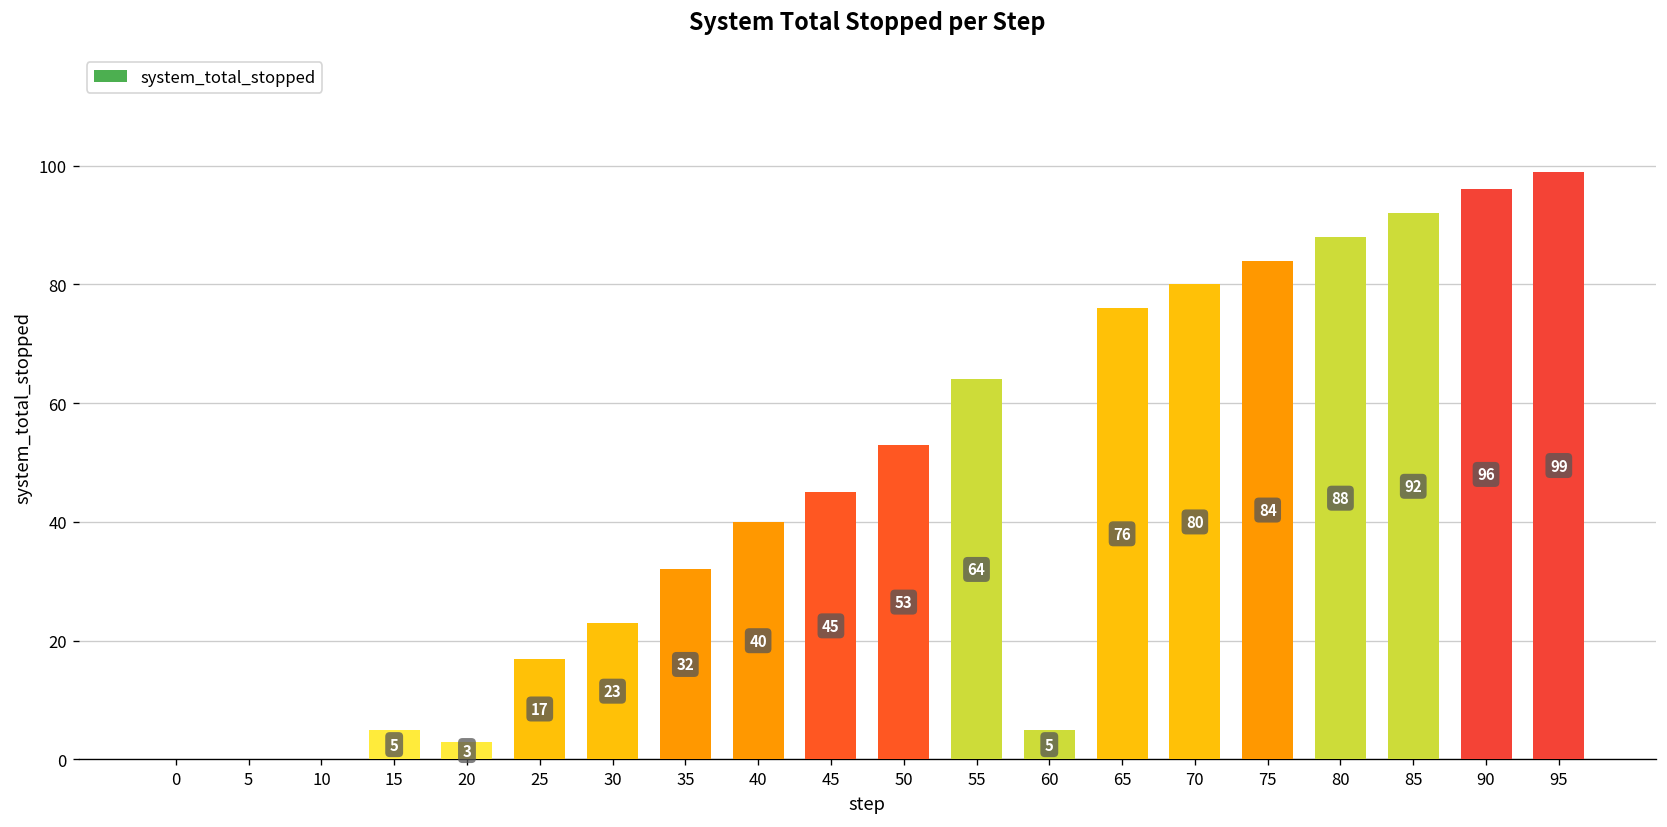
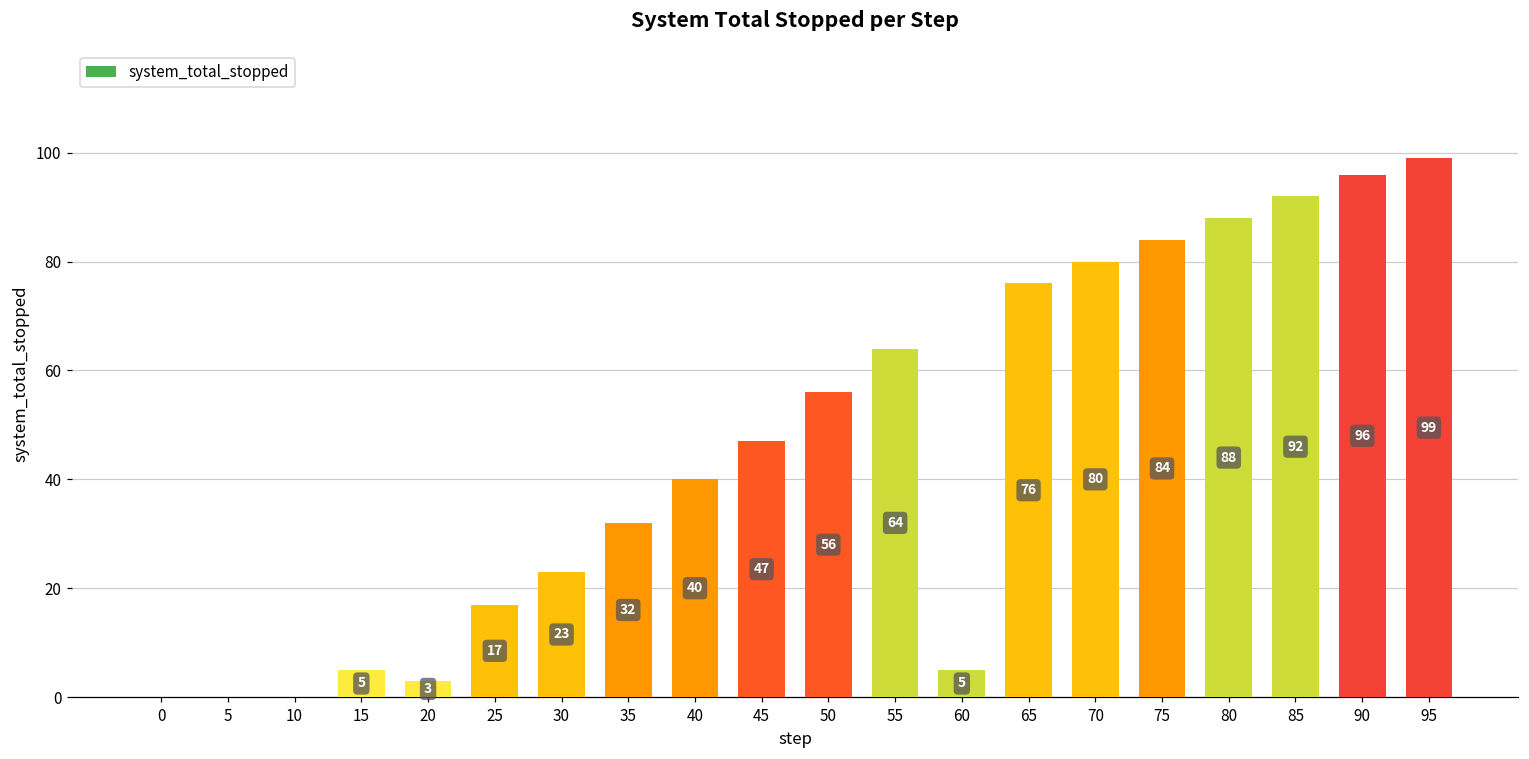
45: 45 -> 47
50: 53 -> 56
